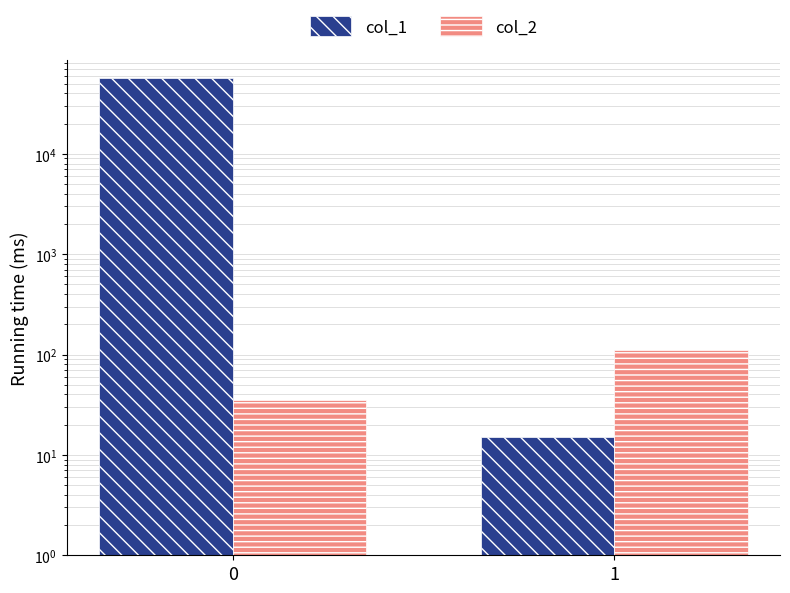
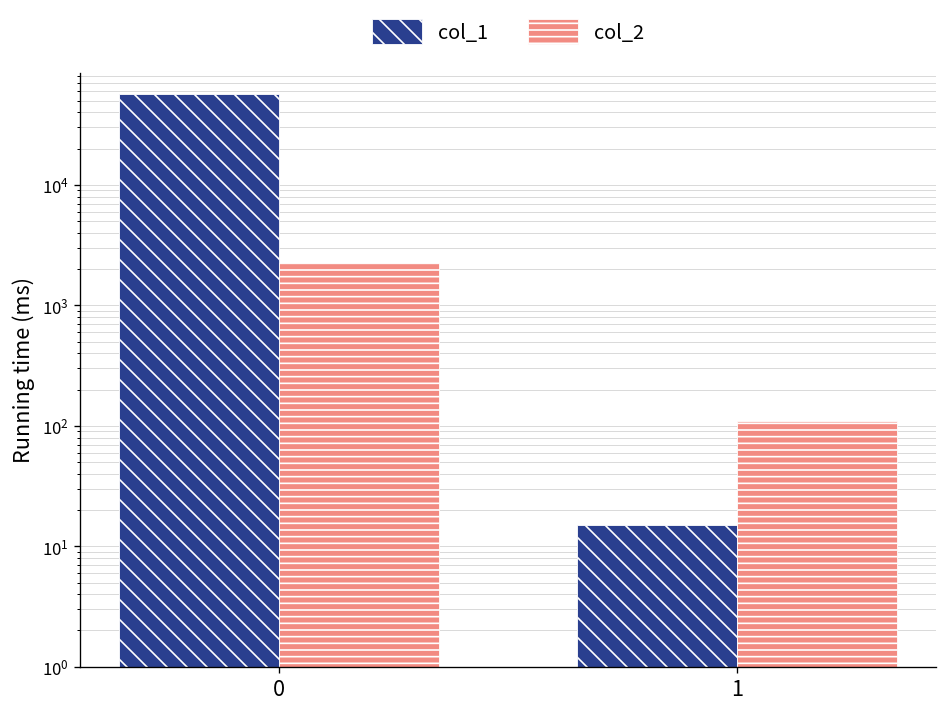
col_2, 0: 35 -> 2200
